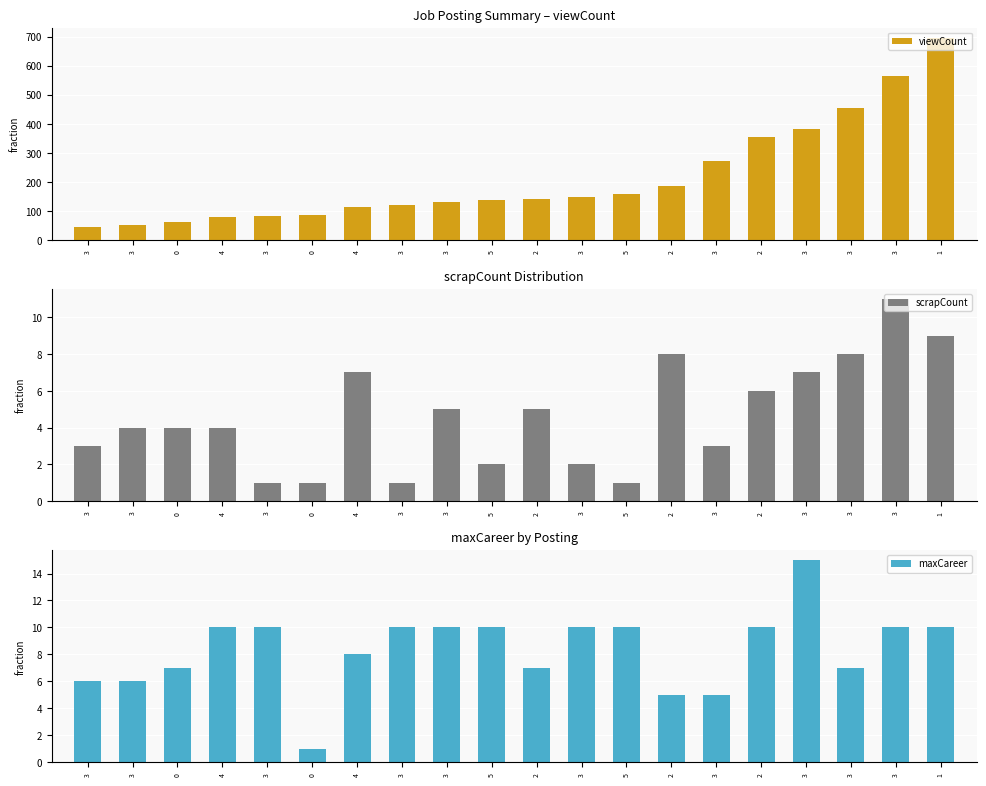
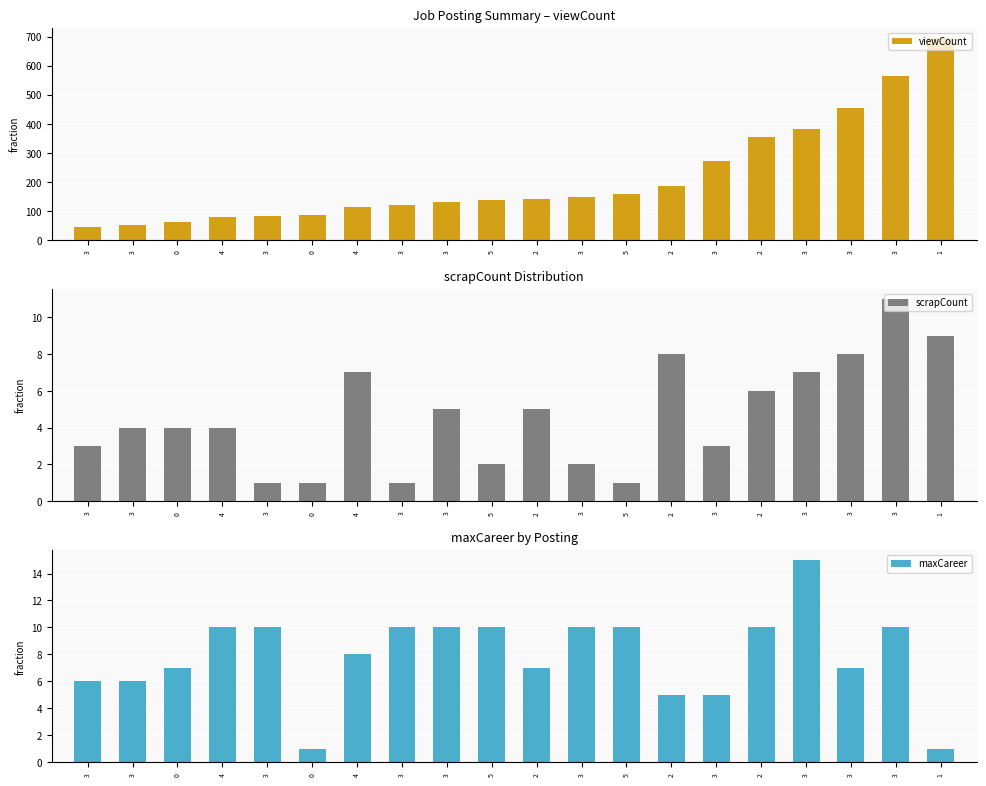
maxCareer by Posting, 1: 10 -> 1
